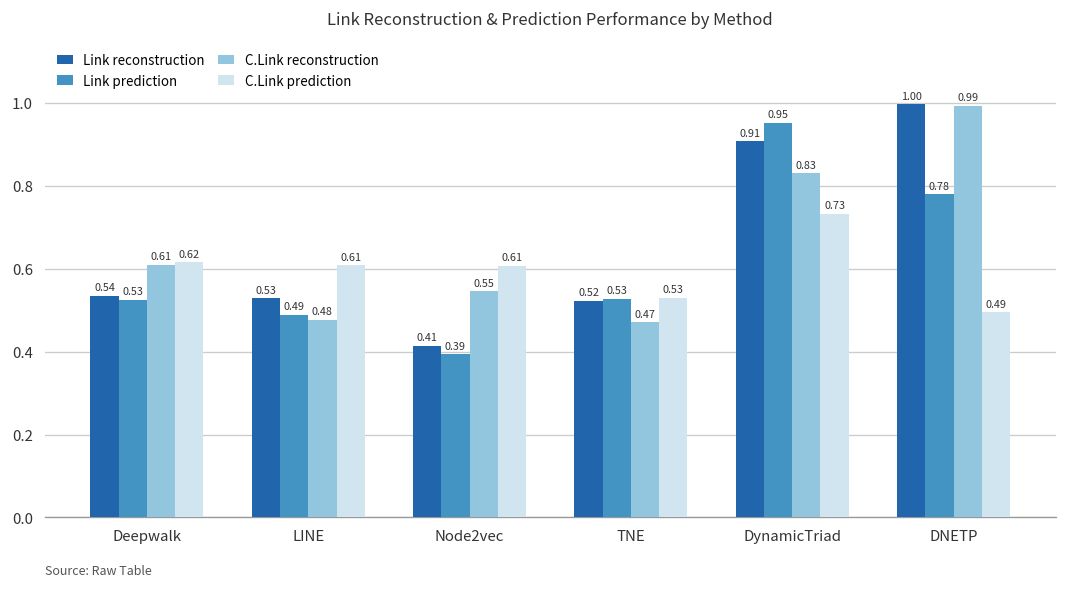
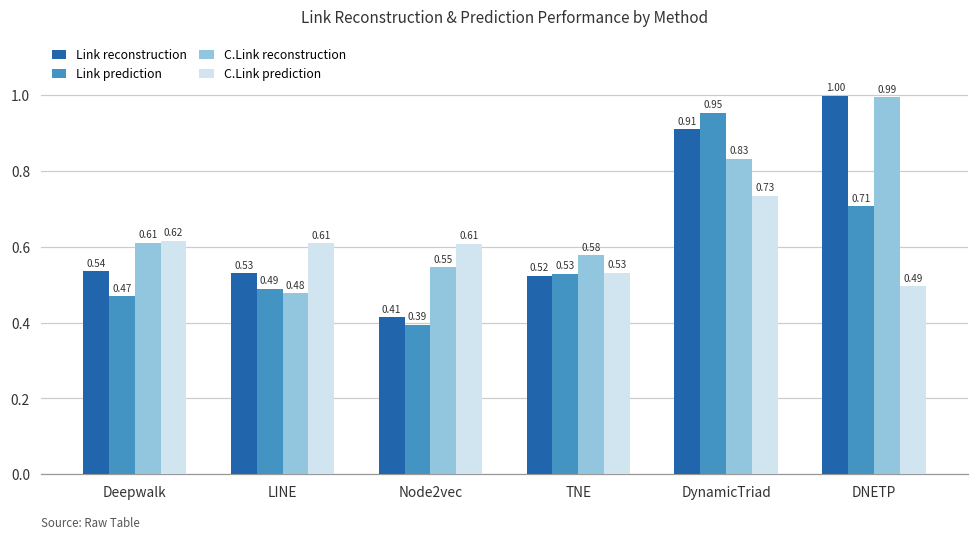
Link prediction, Deepwalk: 0.53 -> 0.47
C.Link reconstruction, TNE: 0.47 -> 0.58
Link prediction, DNETP: 0.78 -> 0.71
